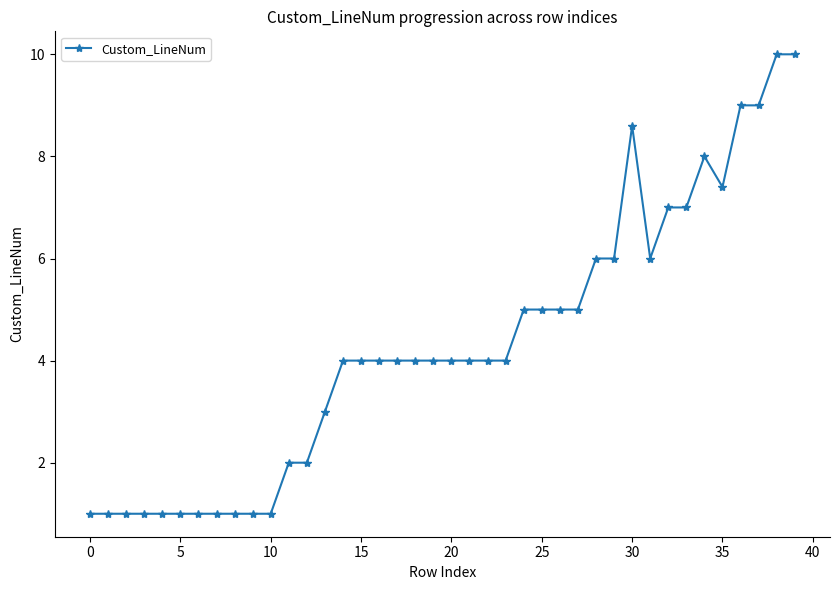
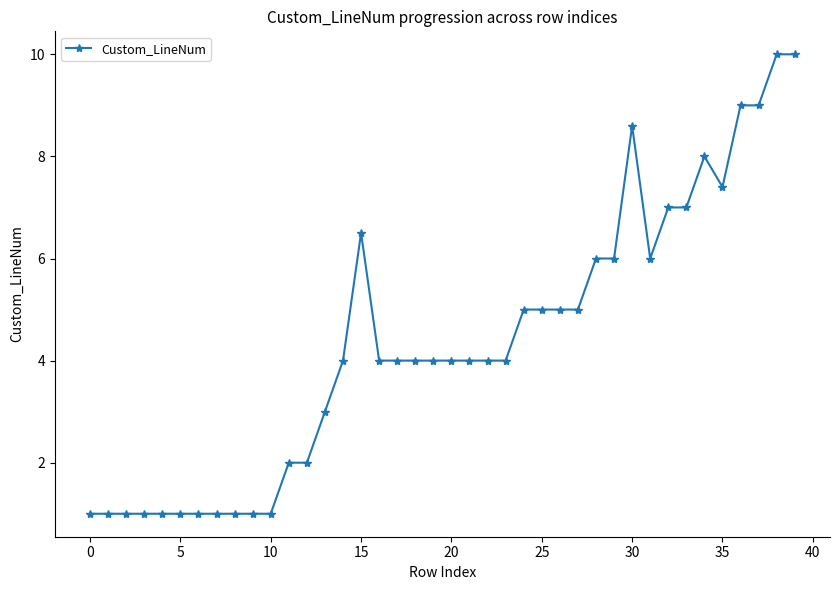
15: 4.0 -> 6.5
